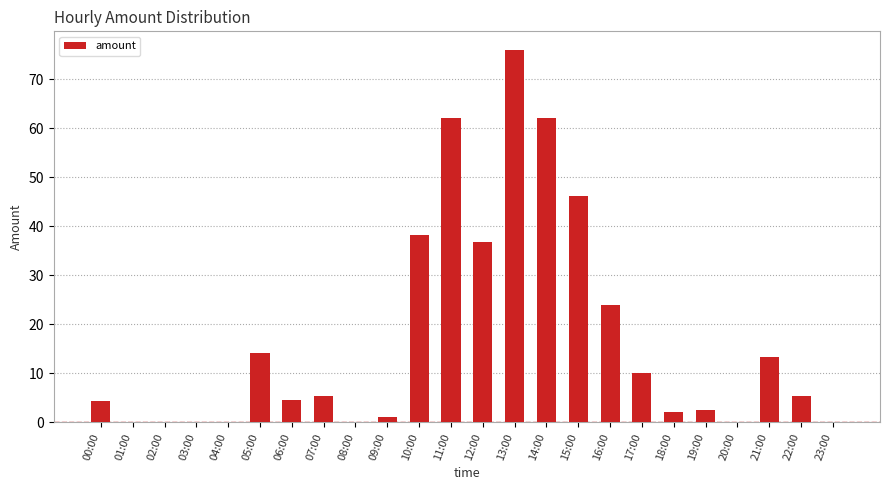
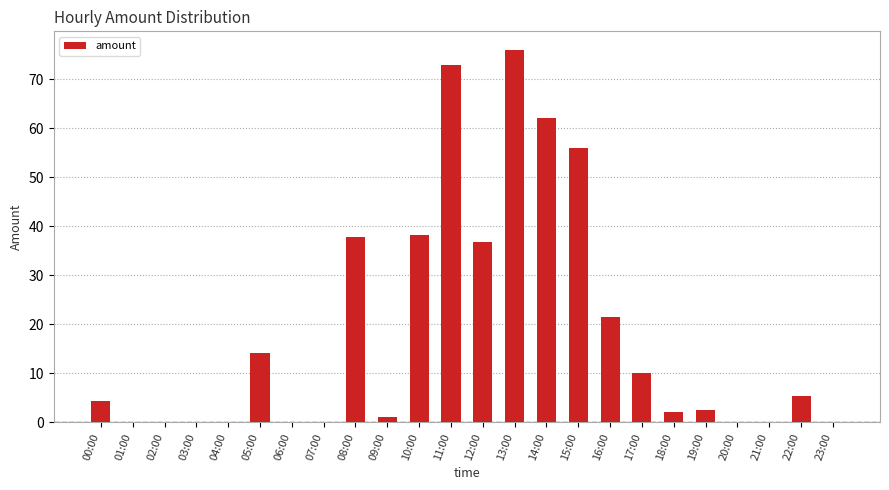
06:00: 5 -> 0
07:00: 5 -> 0
08:00: 0 -> 38
11:00: 62 -> 73
15:00: 46 -> 56
16:00: 24 -> 22
21:00: 13 -> 0
